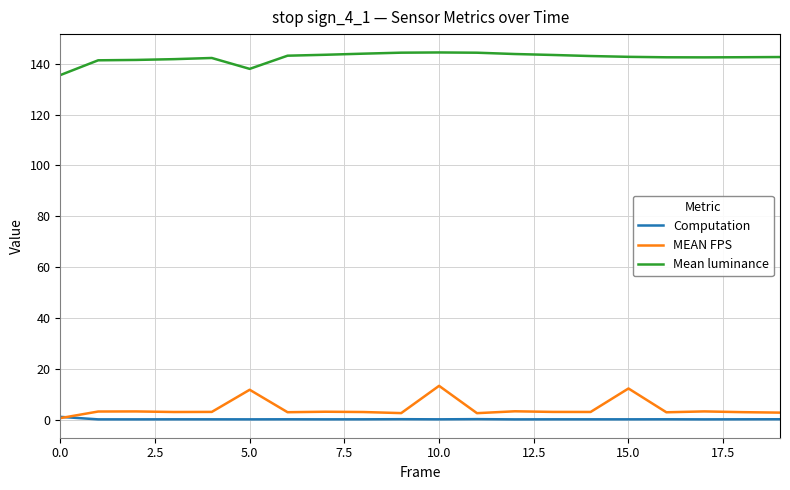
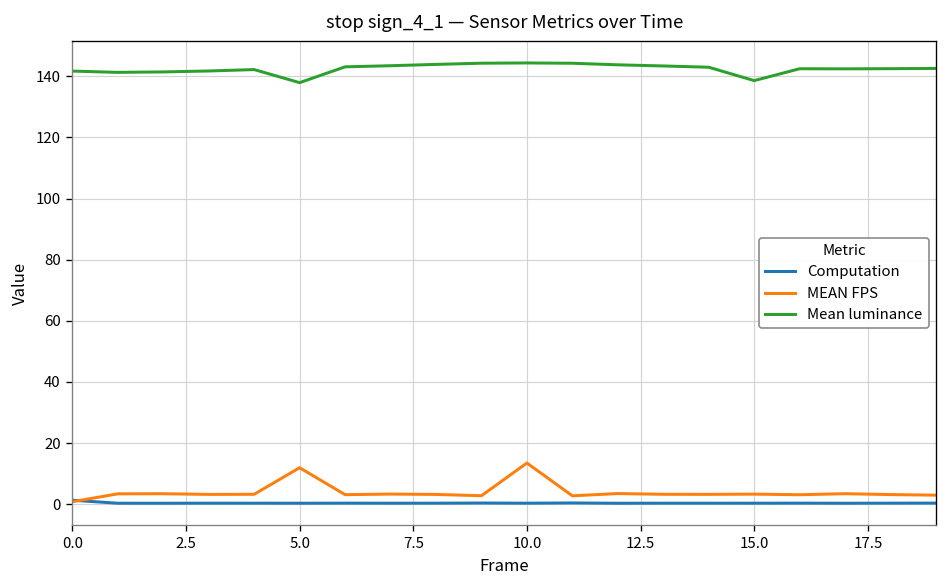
Mean luminance, 0.0: 135 -> 142
MEAN FPS, 15.0: 12 -> 3
Mean luminance, 15.0: 143 -> 139
